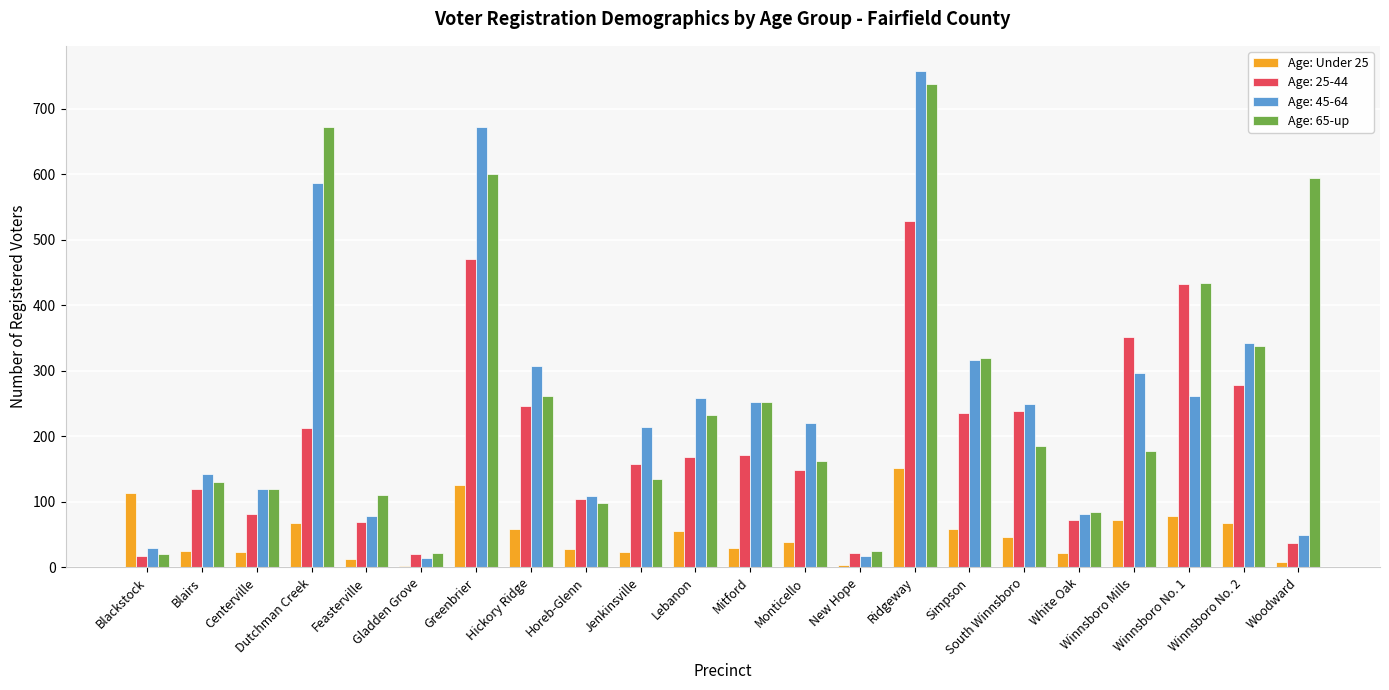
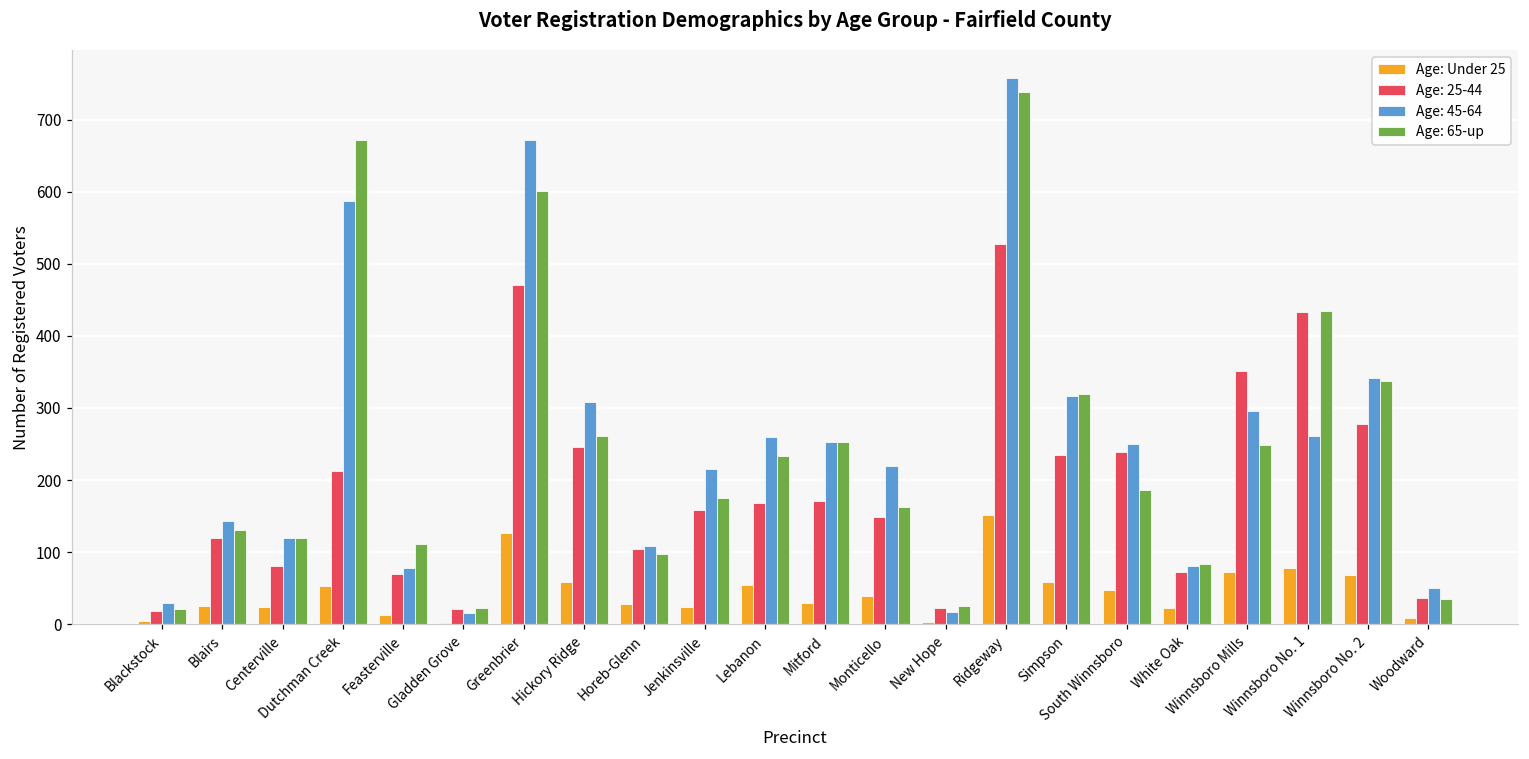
Age: Under 25, Blackstock: 110 -> 10
Age: Under 25, Dutchman Creek: 70 -> 50
Age: 65-up, Jenkinsville: 140 -> 180
Age: 65-up, Winnsboro Mills: 180 -> 250
Age: 65-up, Woodward: 600 -> 40
